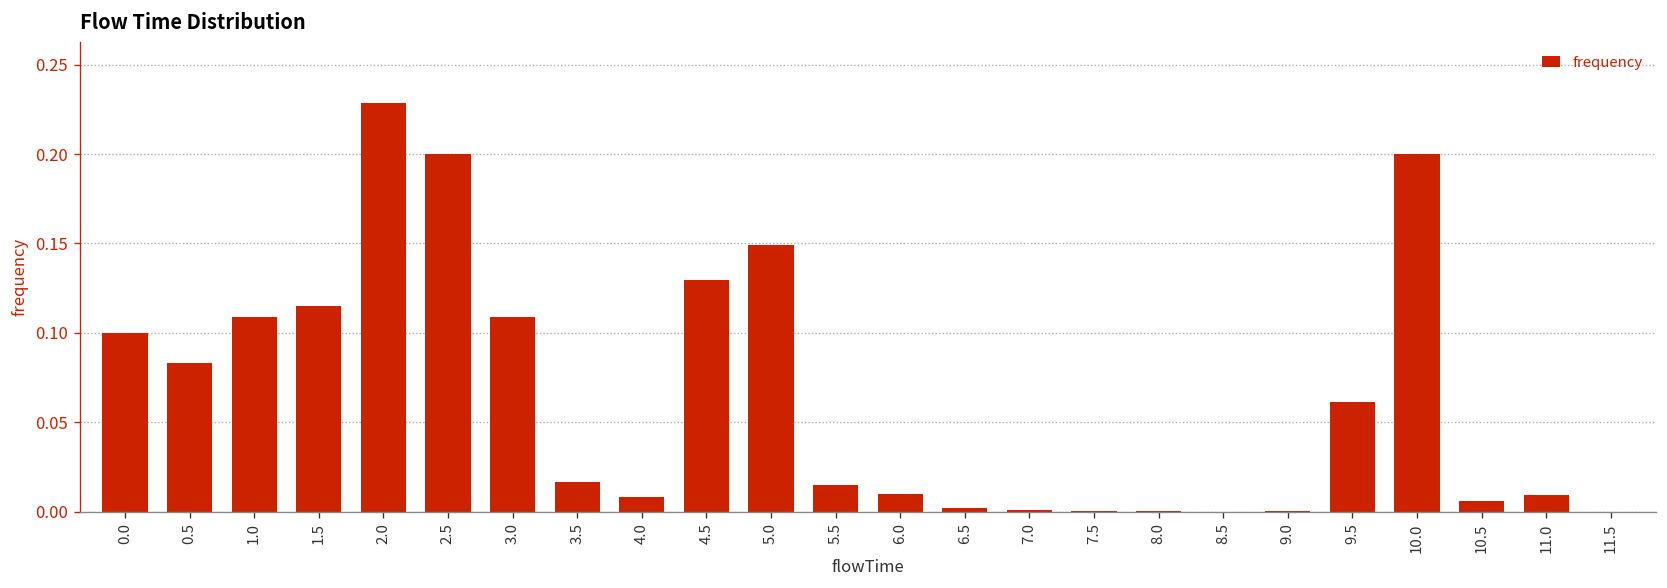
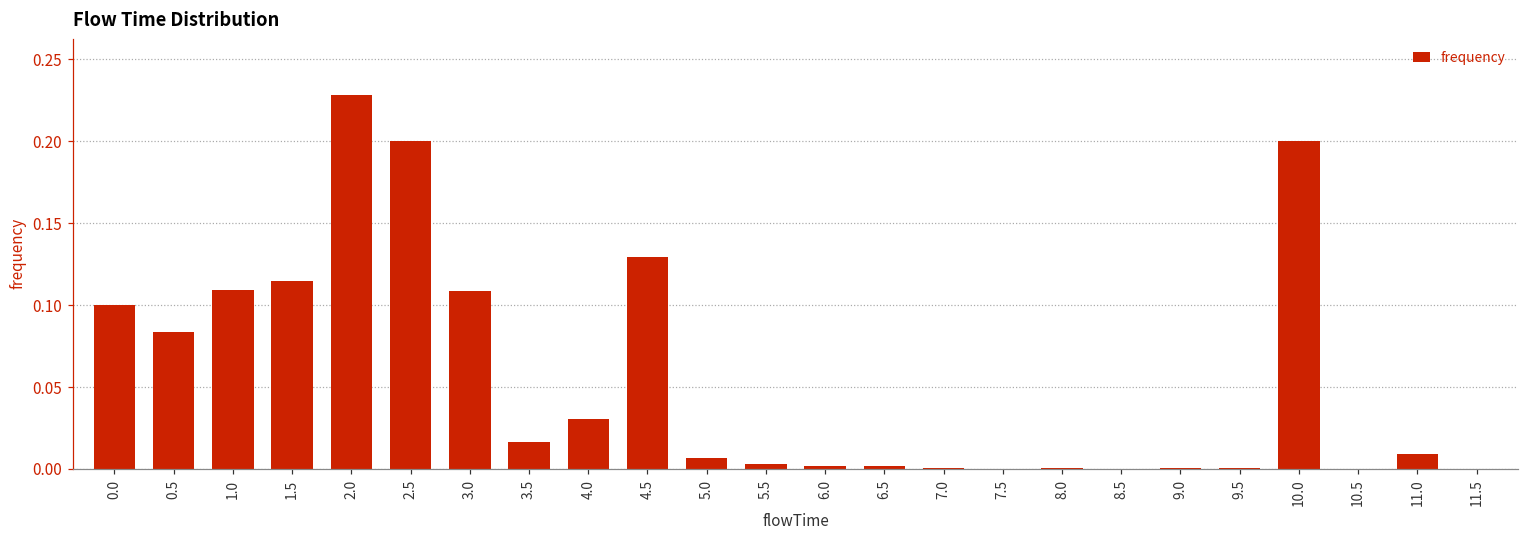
4.0: 0.008 -> 0.031
5.0: 0.149 -> 0.006
5.5: 0.015 -> 0.003
6.0: 0.010 -> 0.002
9.5: 0.061 -> 0.000
10.5: 0.006 -> 0.000
